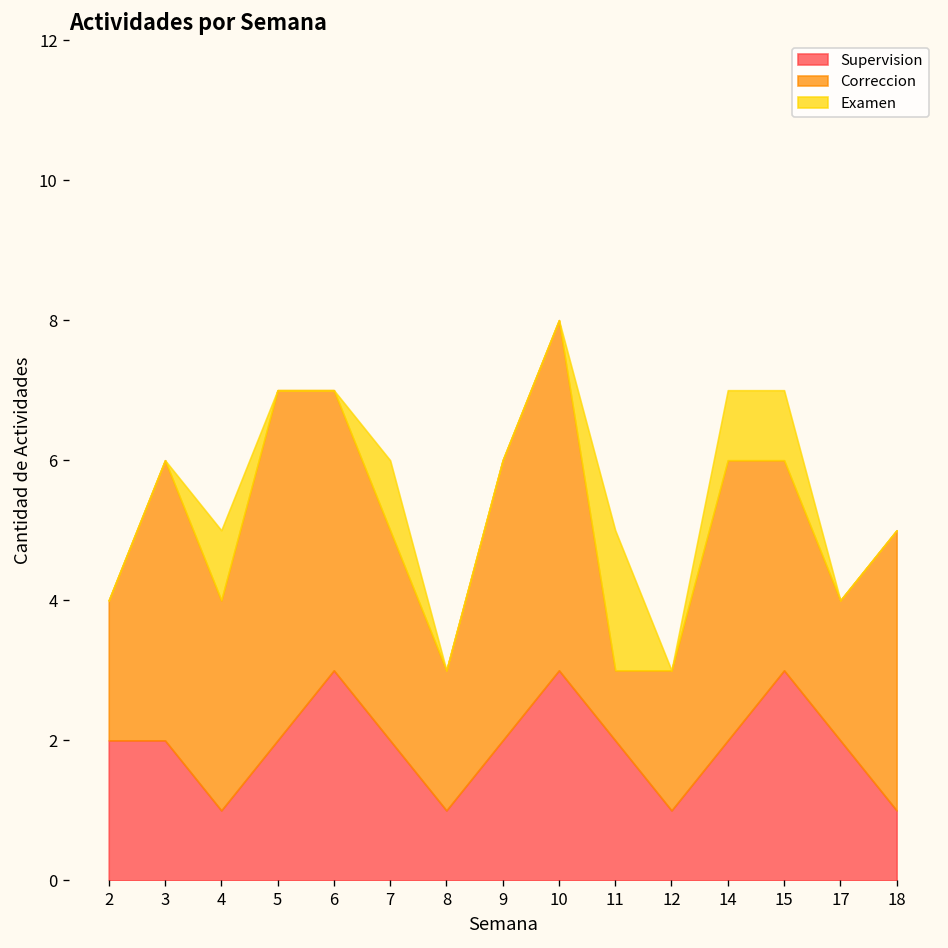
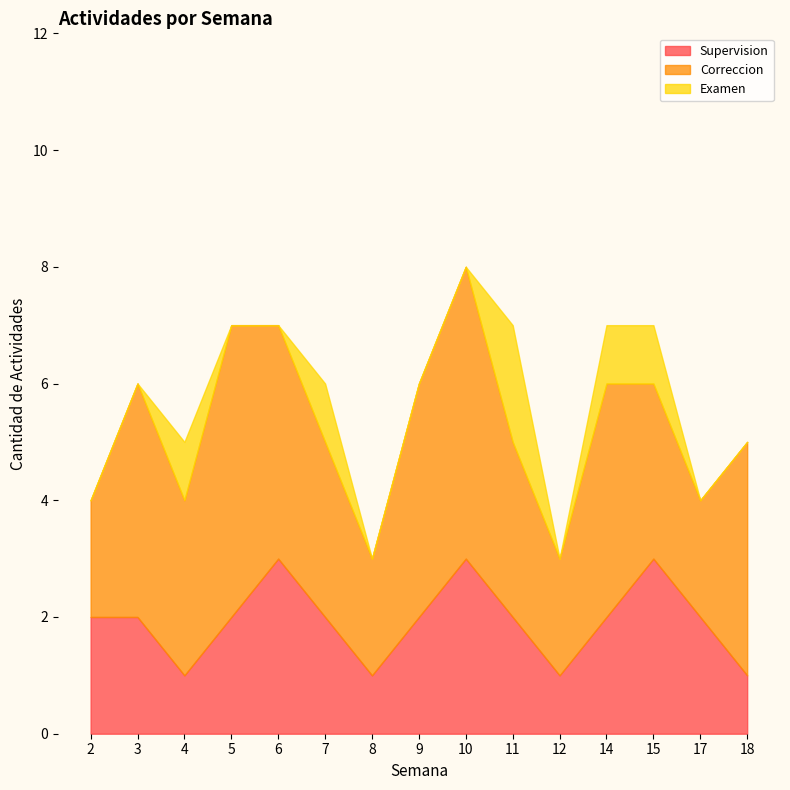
Correccion, 11: 1 -> 3
